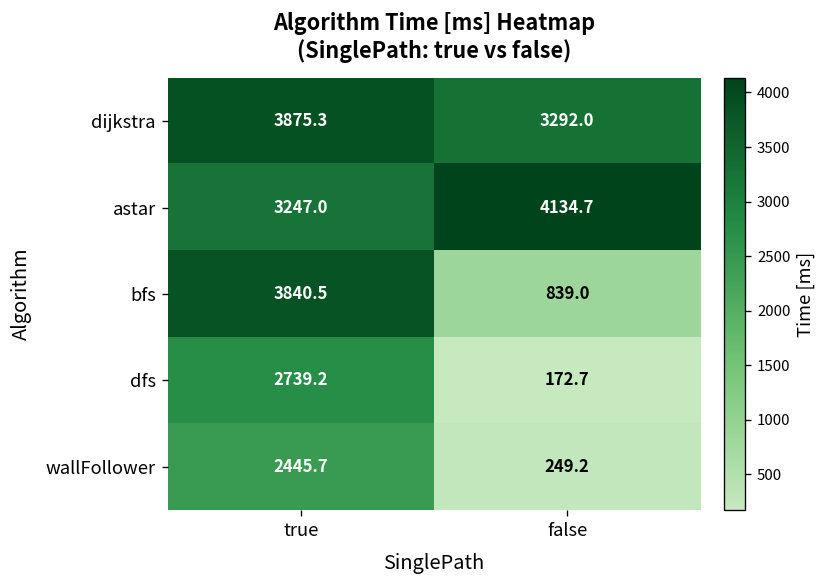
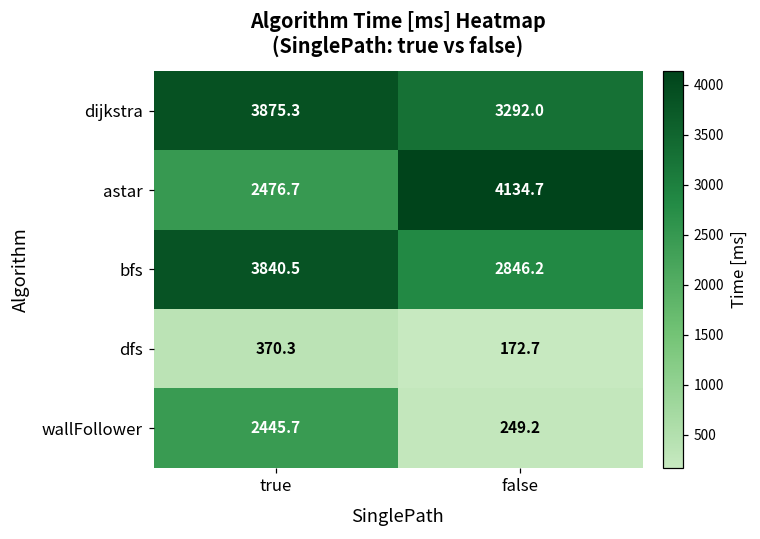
astar, true: 3247.0 -> 2476.7
bfs, false: 839.0 -> 2846.2
dfs, true: 2739.2 -> 370.3
